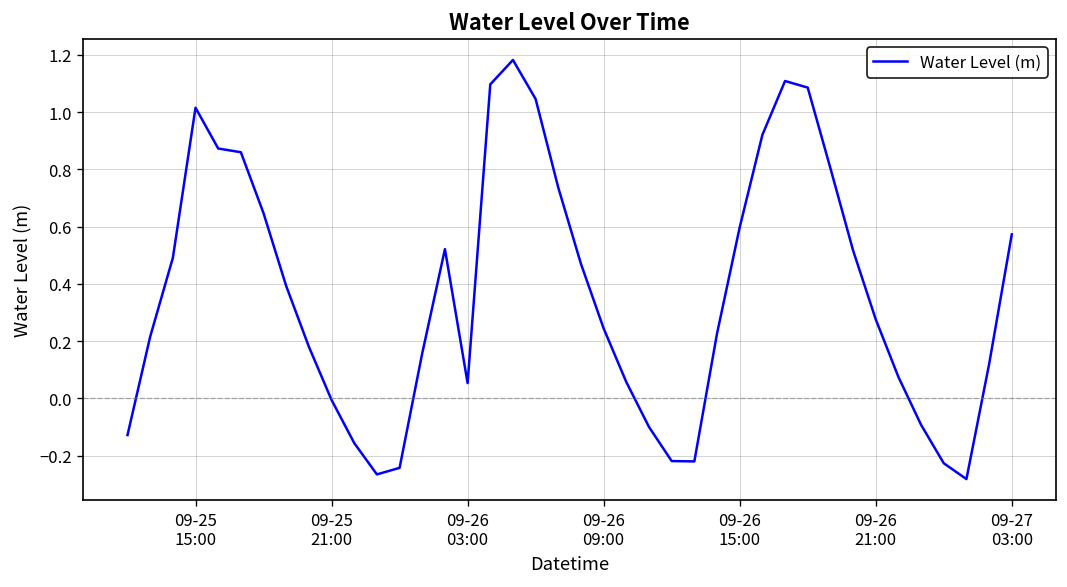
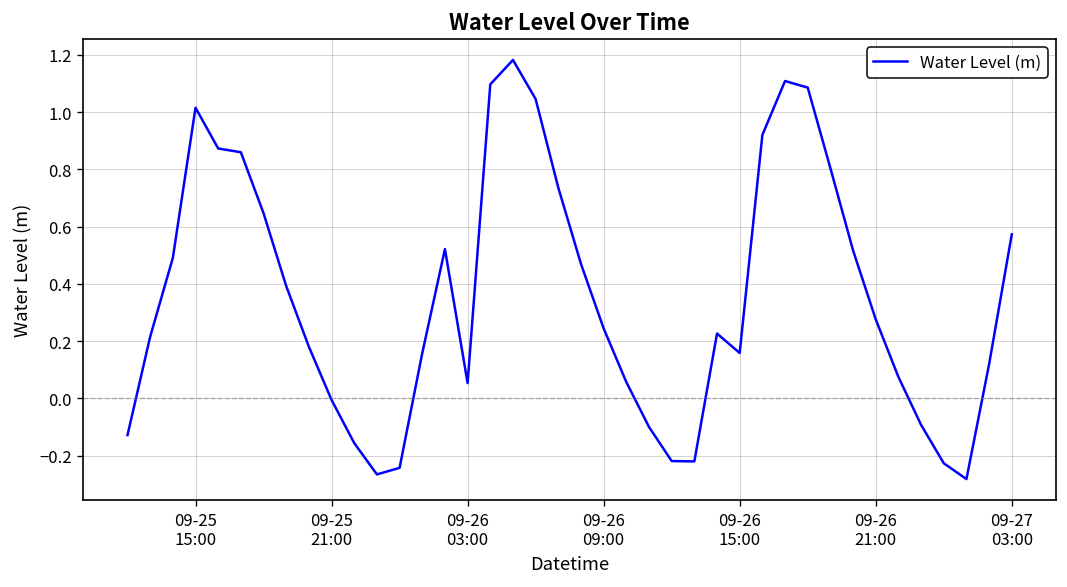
09-26 15:00: 0.60 -> 0.16
